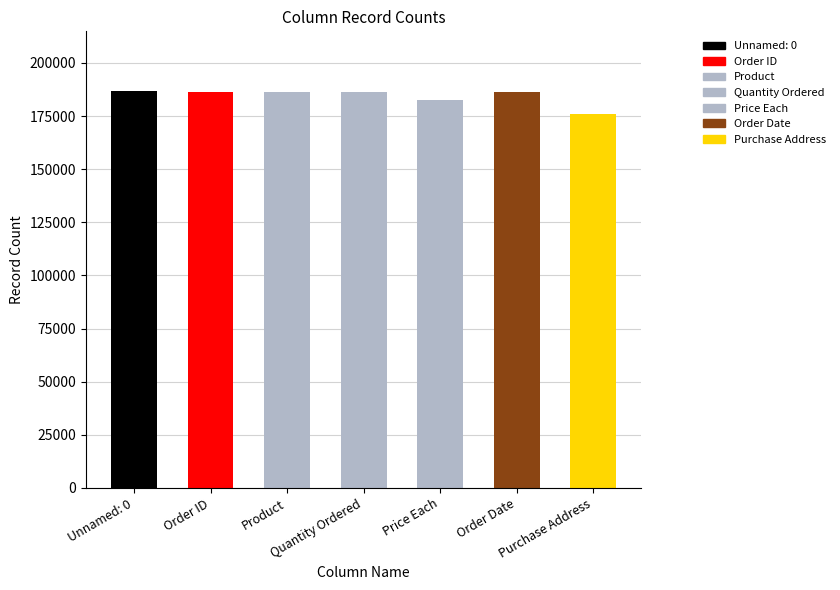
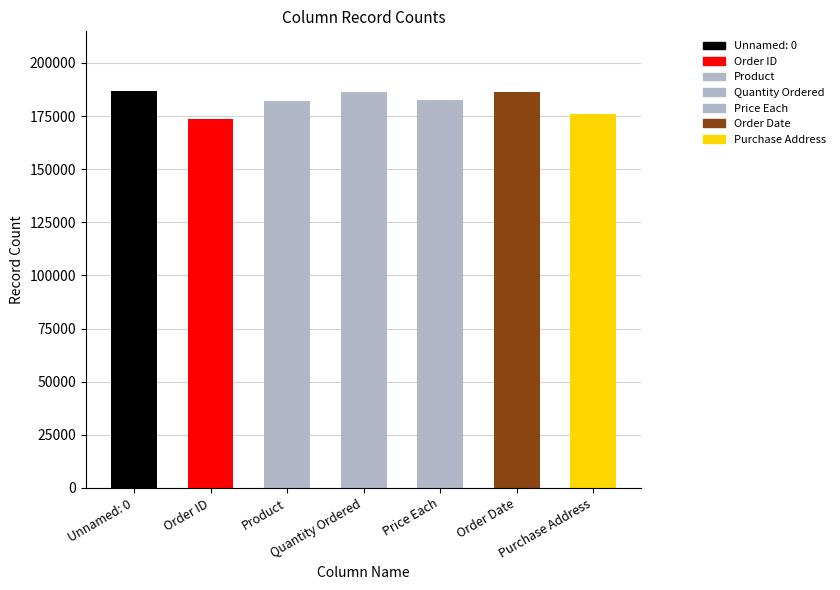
Order ID: 186000 -> 174000
Product: 186000 -> 182000
